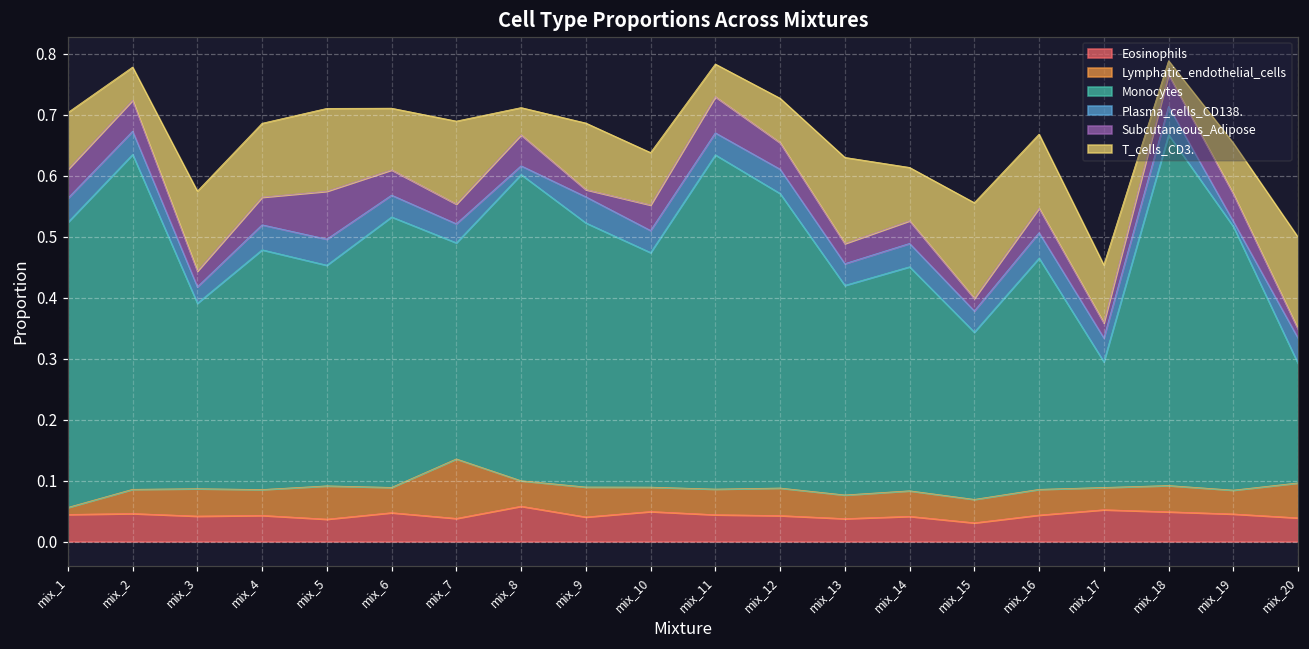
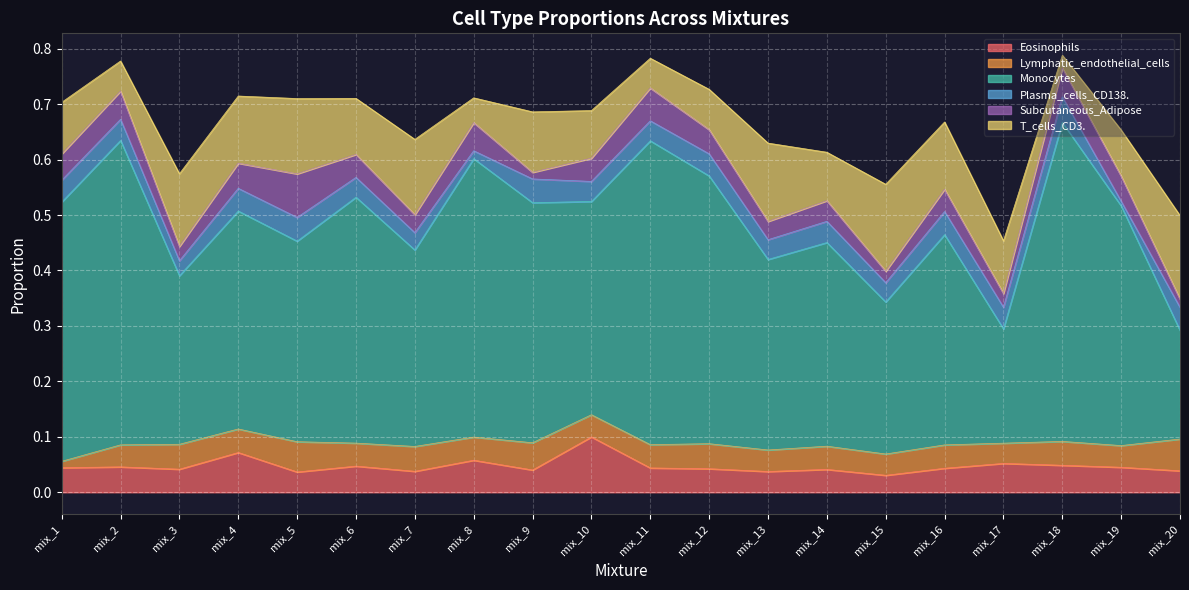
Eosinophils, mix_4: 0.04 -> 0.07
Lymphatic_endothelial_cells, mix_7: 0.10 -> 0.04
Eosinophils, mix_10: 0.05 -> 0.10
